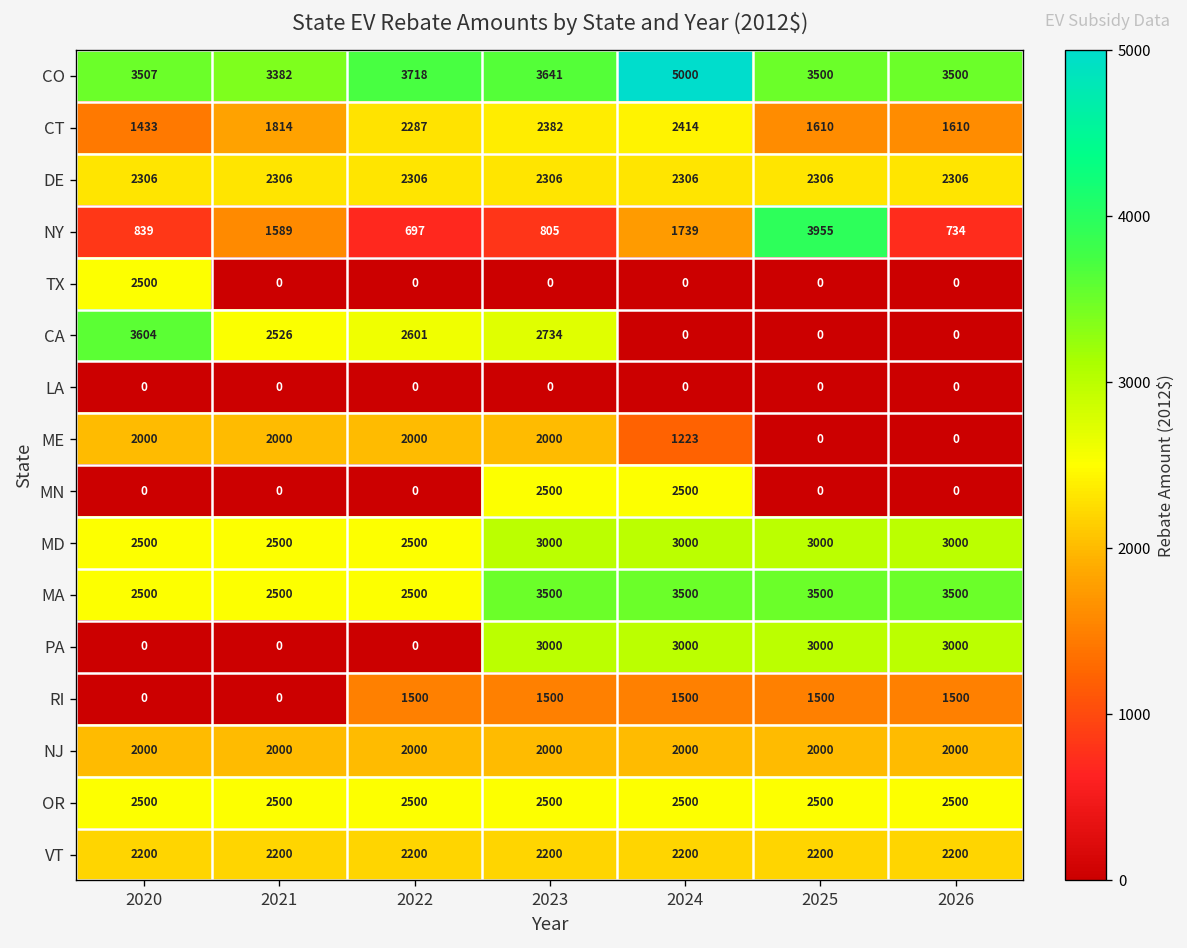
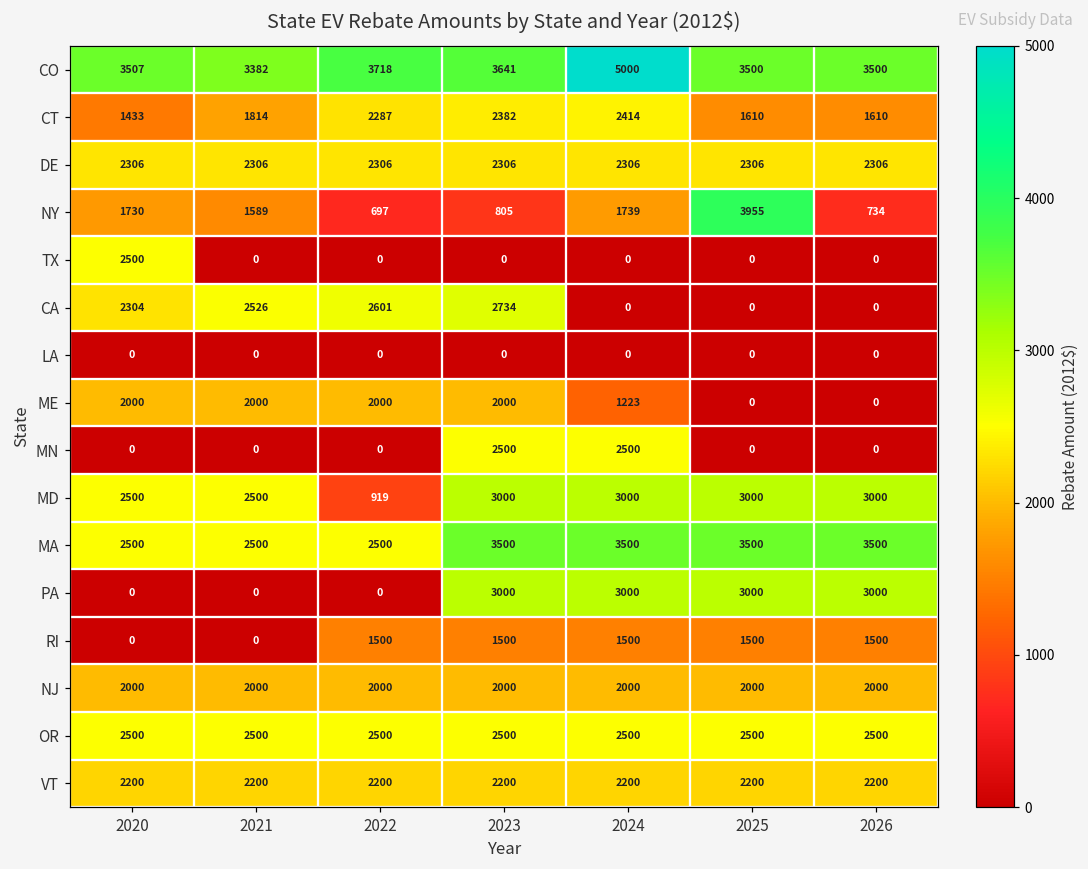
NY, 2020: 839 -> 1730
CA, 2020: 3604 -> 2304
MD, 2022: 2500 -> 919
